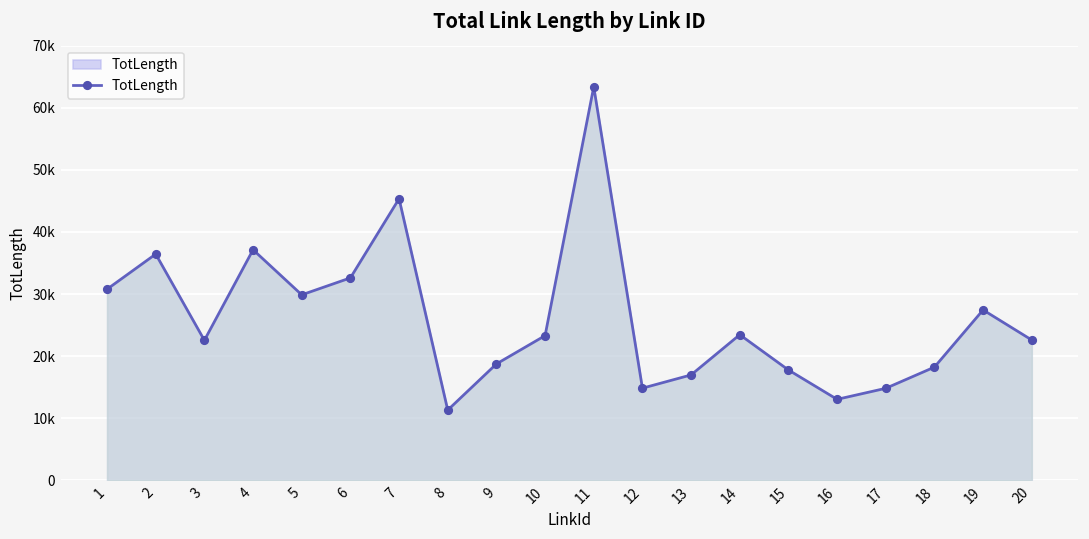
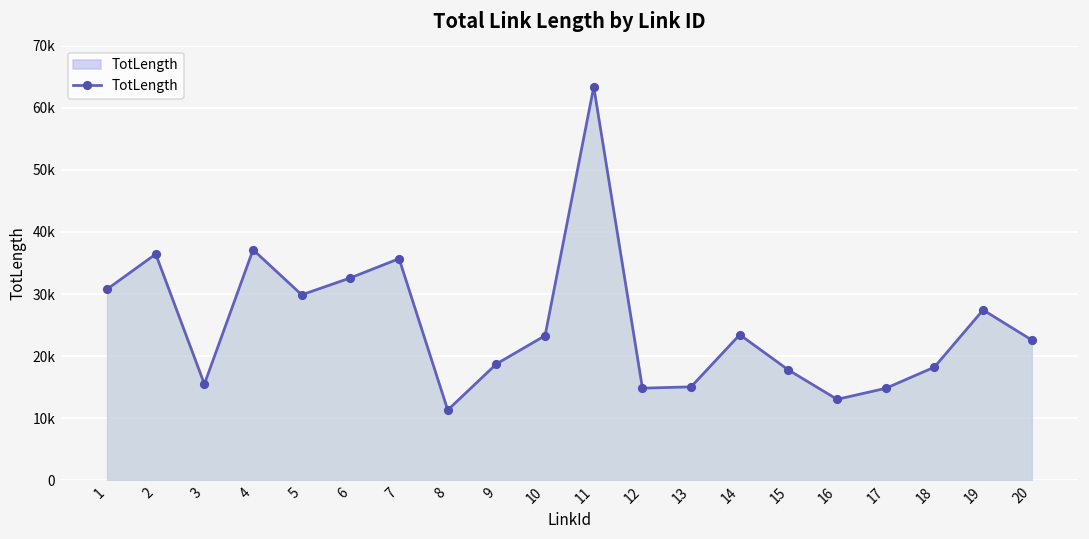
3: 23000 -> 15000
7: 45000 -> 36000
13: 17000 -> 15000
